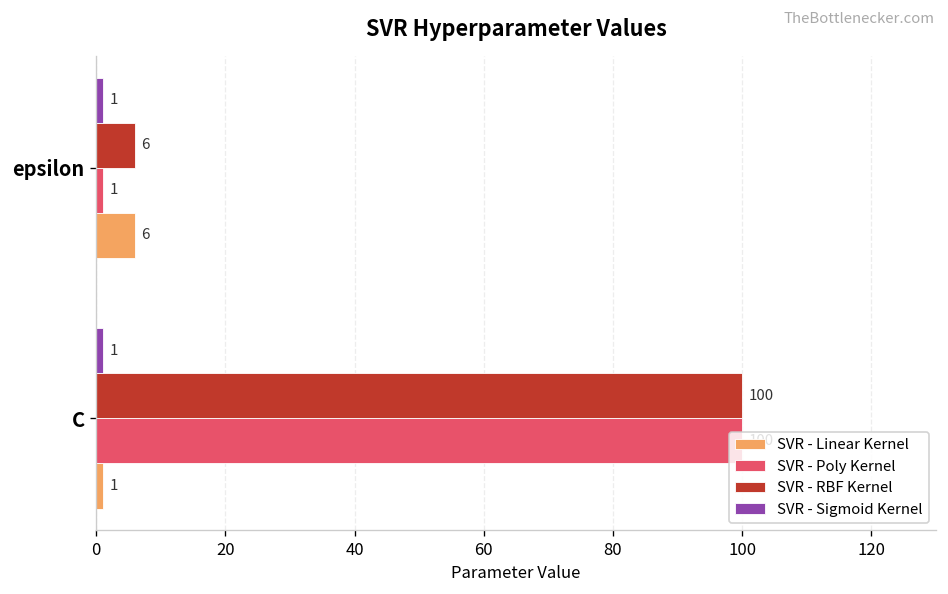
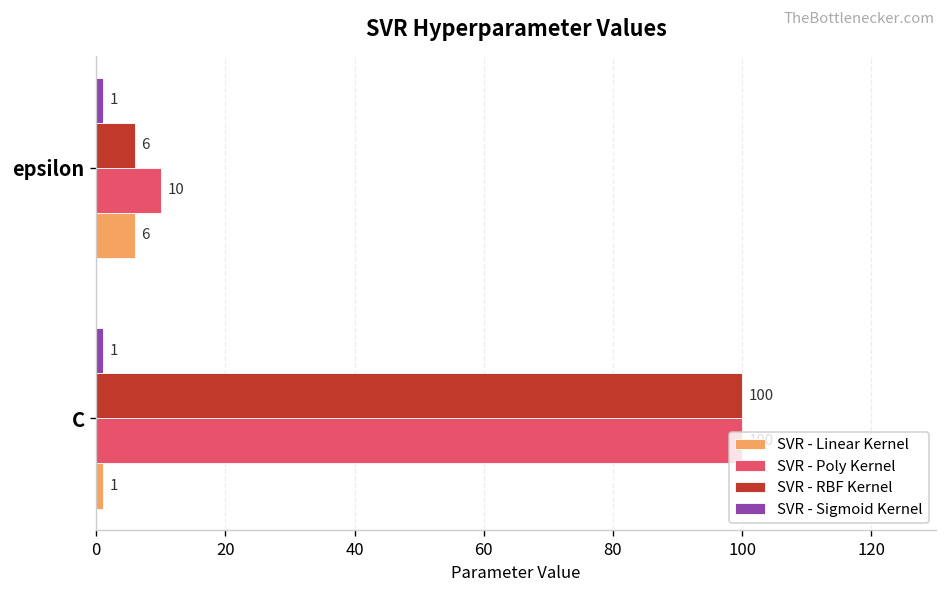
SVR - Poly Kernel, epsilon: 1 -> 10
